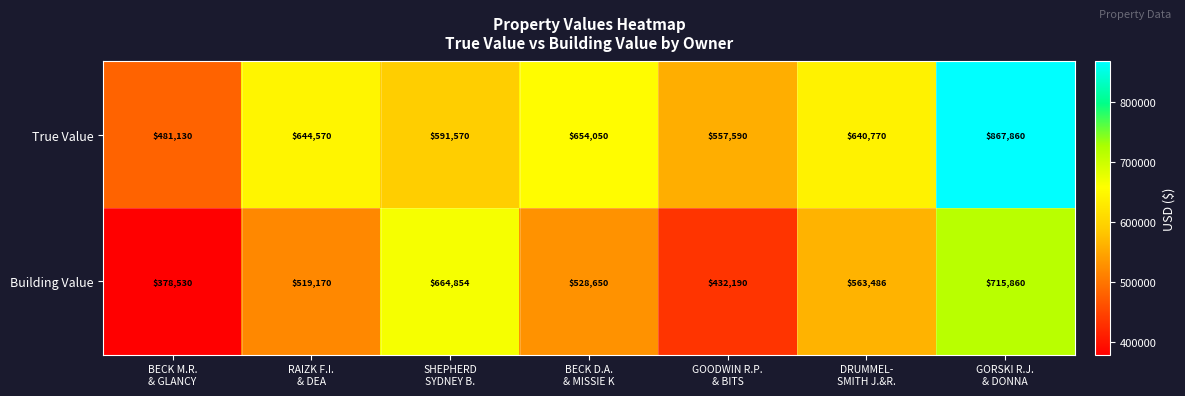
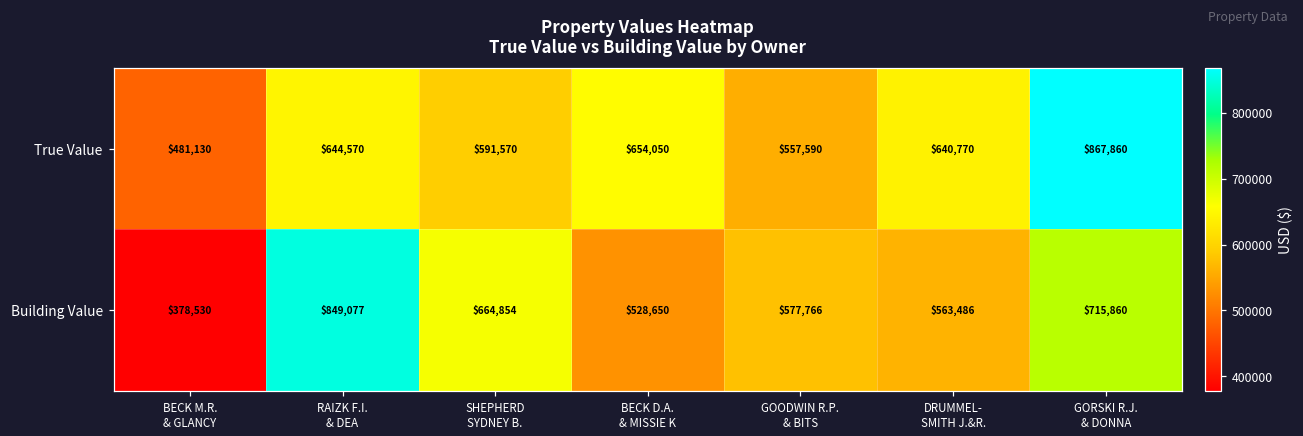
Building Value, RAIZK F.I. & DEA: $519,170 -> $849,077
Building Value, GOODWIN R.P. & BITS: $432,190 -> $577,766
